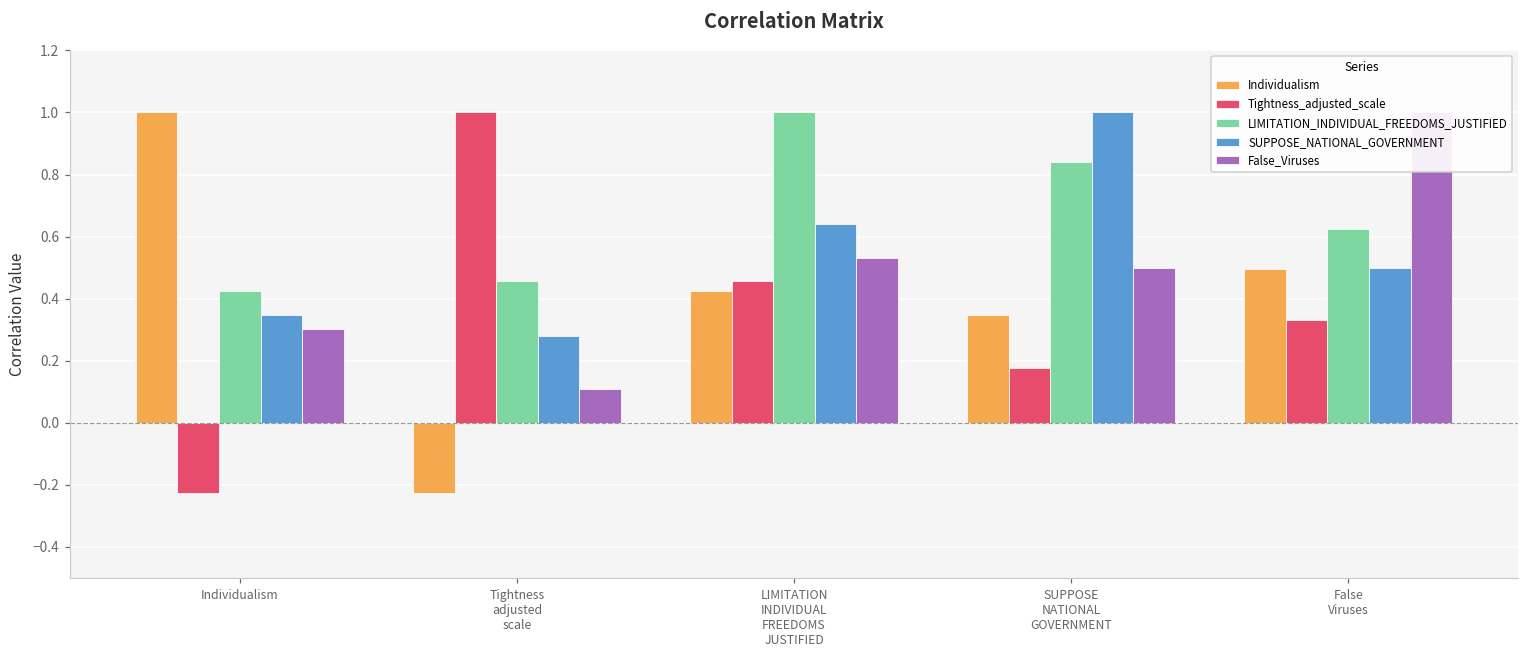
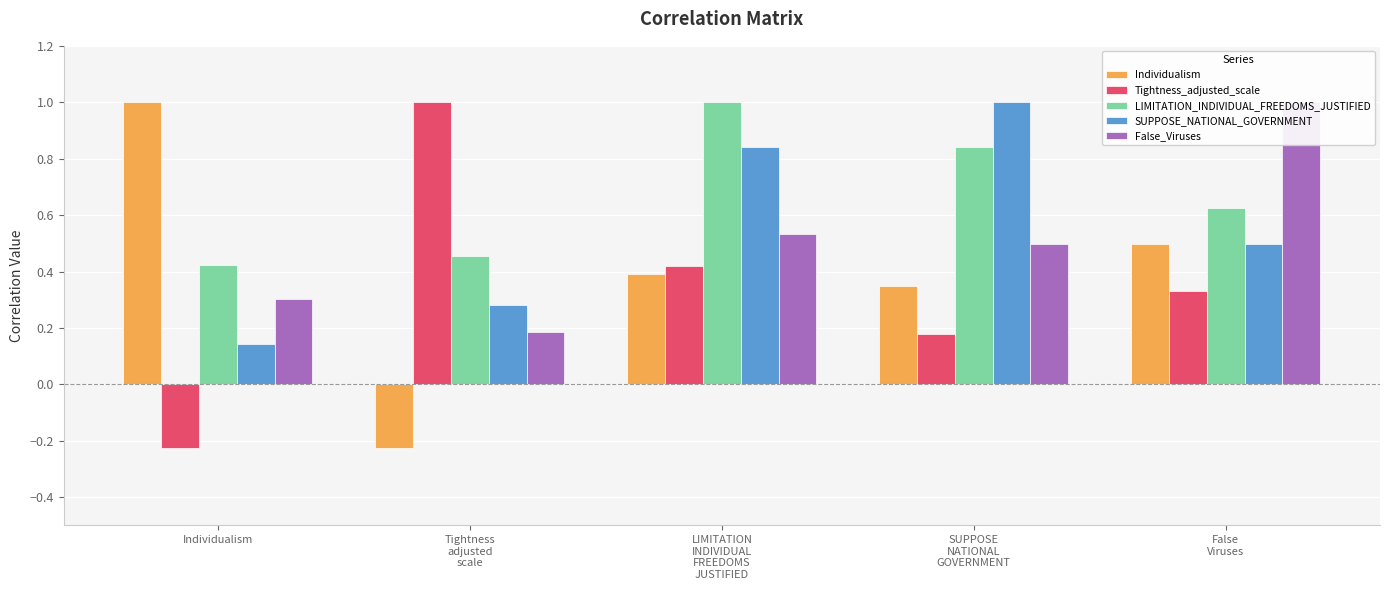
SUPPOSE_NATIONAL_GOVERNMENT, Individualism: 0.35 -> 0.14
False_Viruses, Tightness adjusted scale: 0.11 -> 0.19
Individualism, LIMITATION INDIVIDUAL FREEDOMS JUSTIFIED: 0.42 -> 0.39
Tightness_adjusted_scale, LIMITATION INDIVIDUAL FREEDOMS JUSTIFIED: 0.46 -> 0.42
SUPPOSE_NATIONAL_GOVERNMENT, LIMITATION INDIVIDUAL FREEDOMS JUSTIFIED: 0.64 -> 0.84
